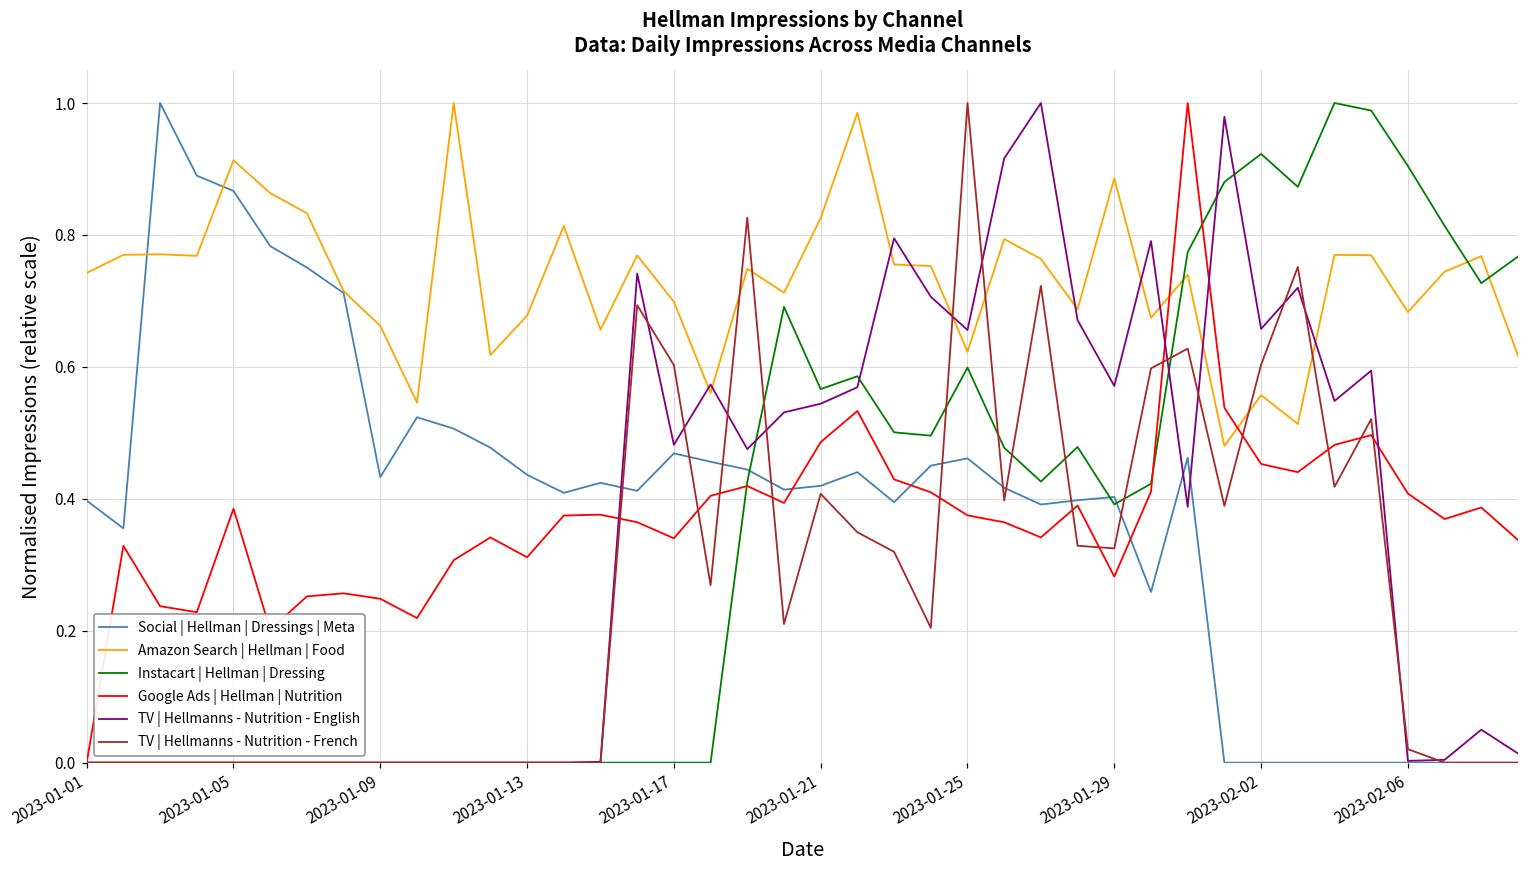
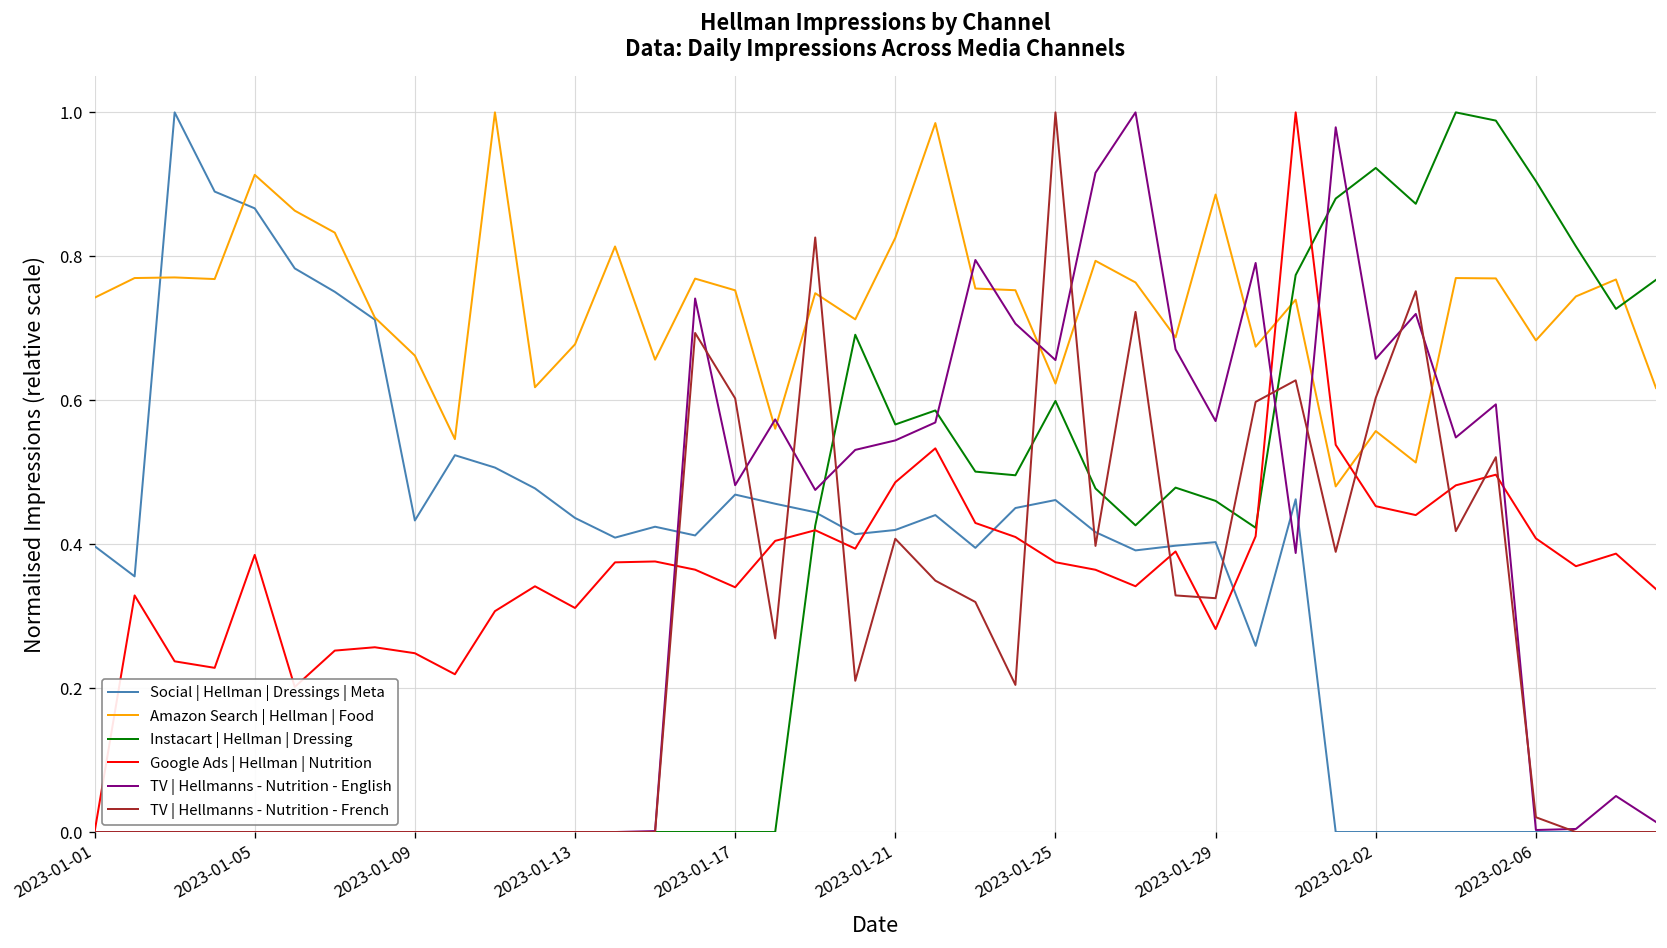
Amazon Search | Hellman | Food, 2023-01-17: 0.70 -> 0.75
Instacart | Hellman | Dressing, 2023-01-29: 0.39 -> 0.46
